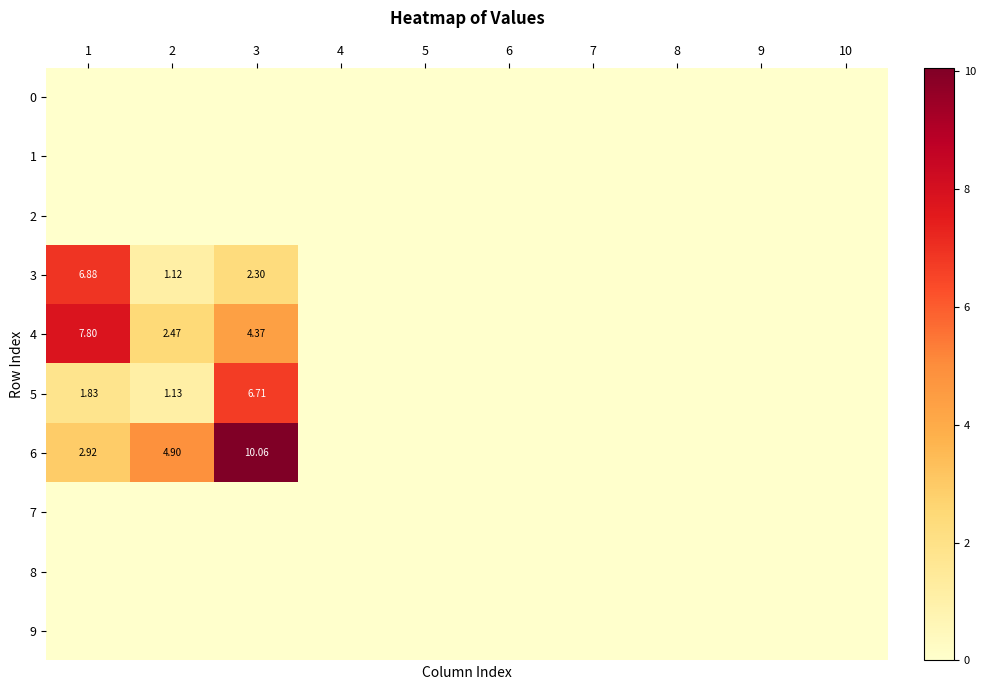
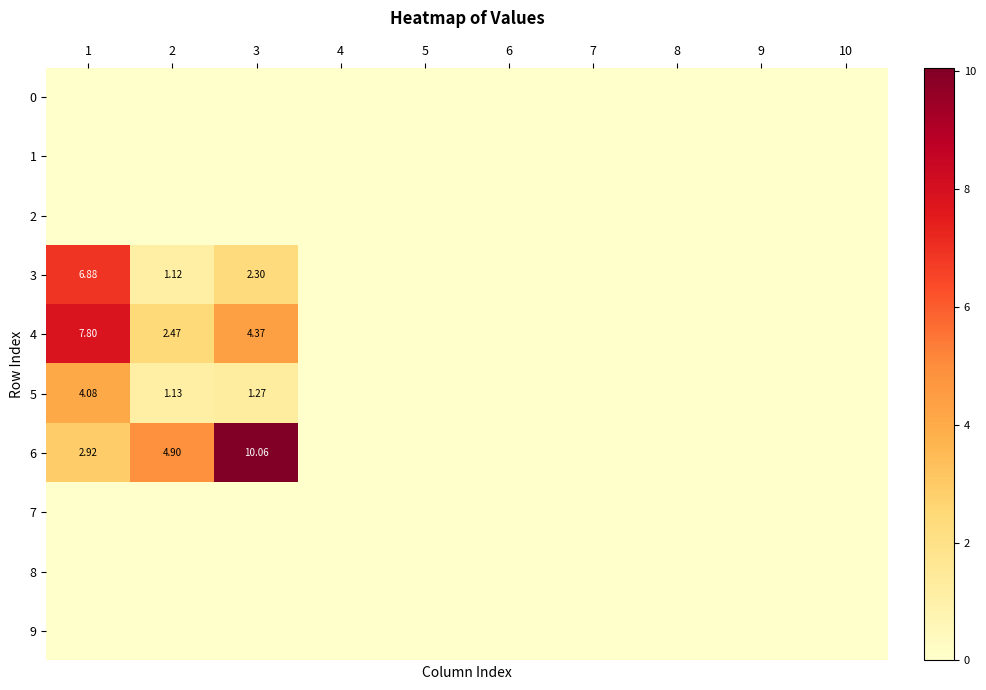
5, 1: 1.83 -> 4.08
5, 3: 6.71 -> 1.27
